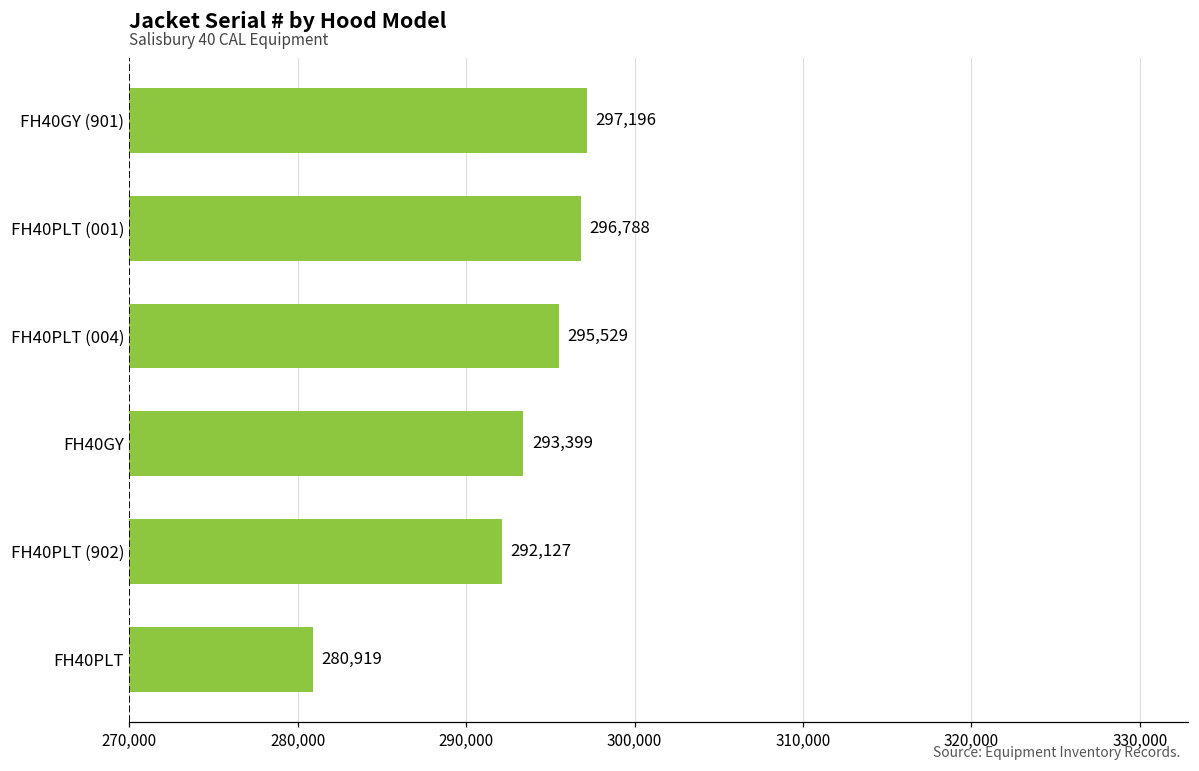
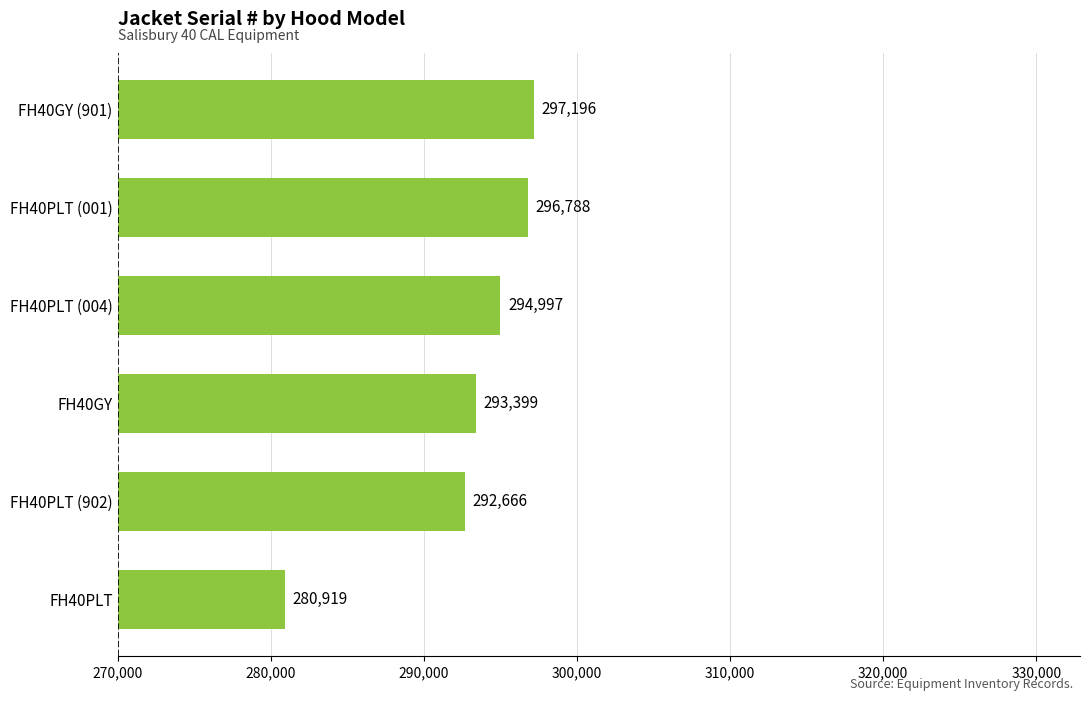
FH40PLT (004): 295,529 -> 294,997
FH40PLT (902): 292,127 -> 292,666
